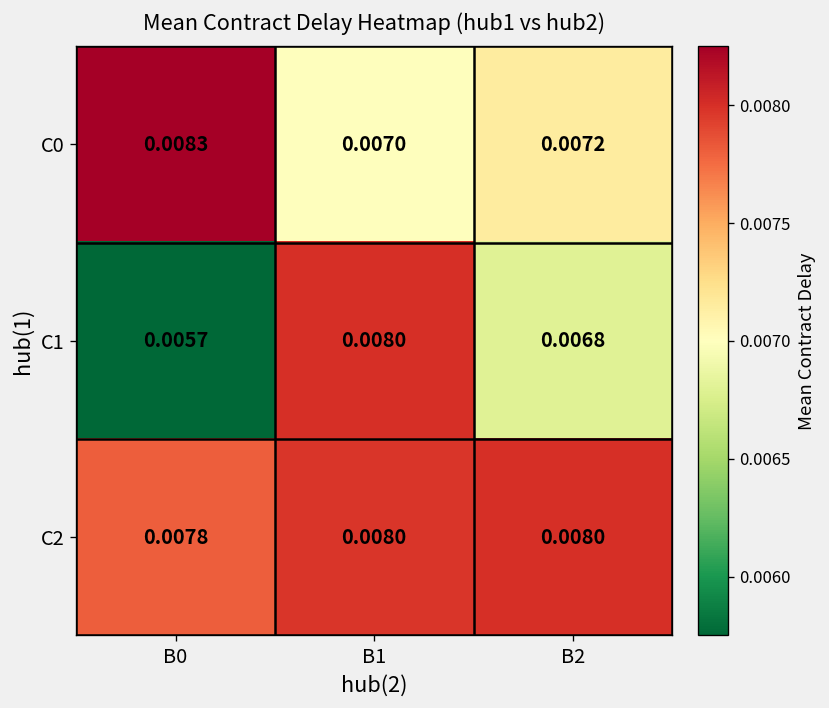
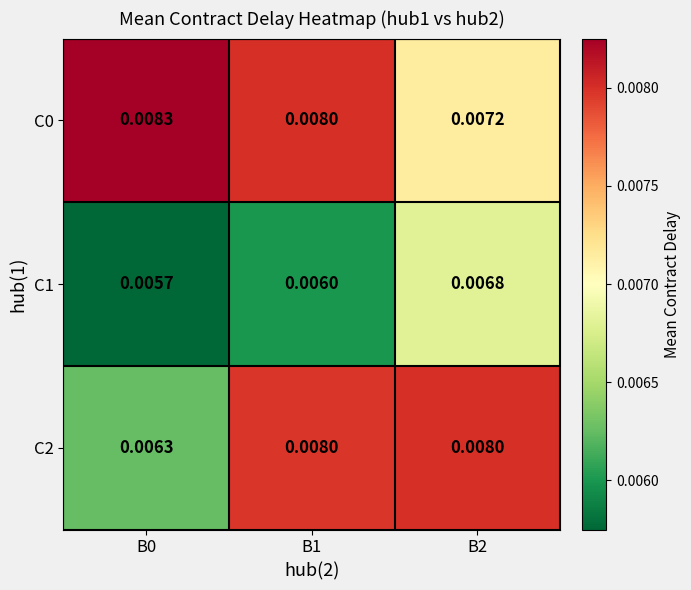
C0, B1: 0.0070 -> 0.0080
C1, B1: 0.0080 -> 0.0060
C2, B0: 0.0078 -> 0.0063
